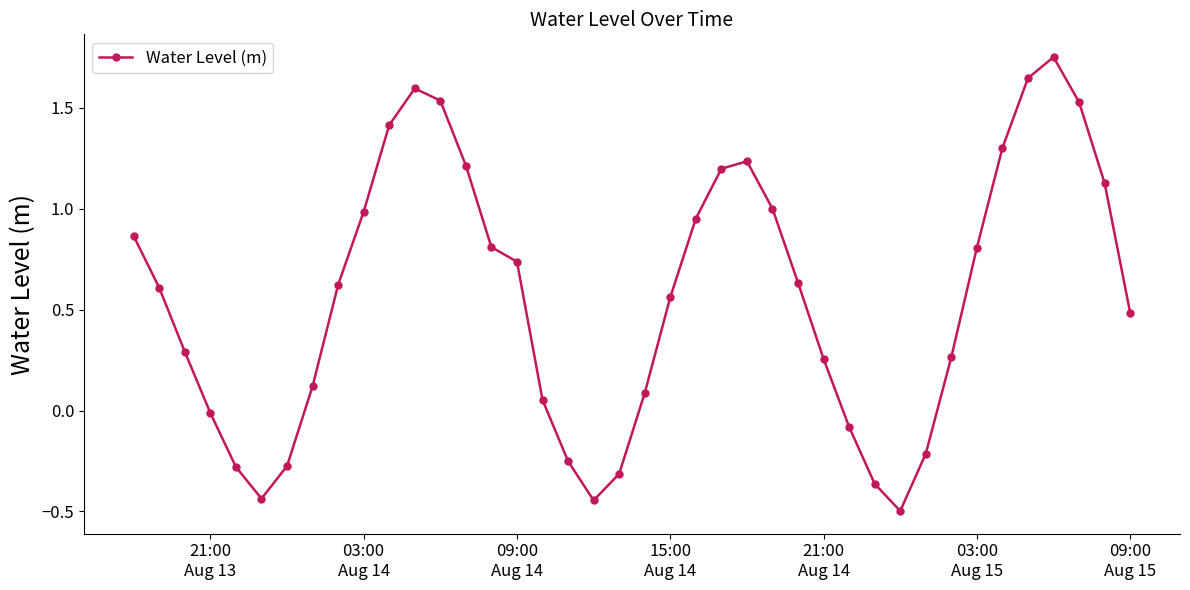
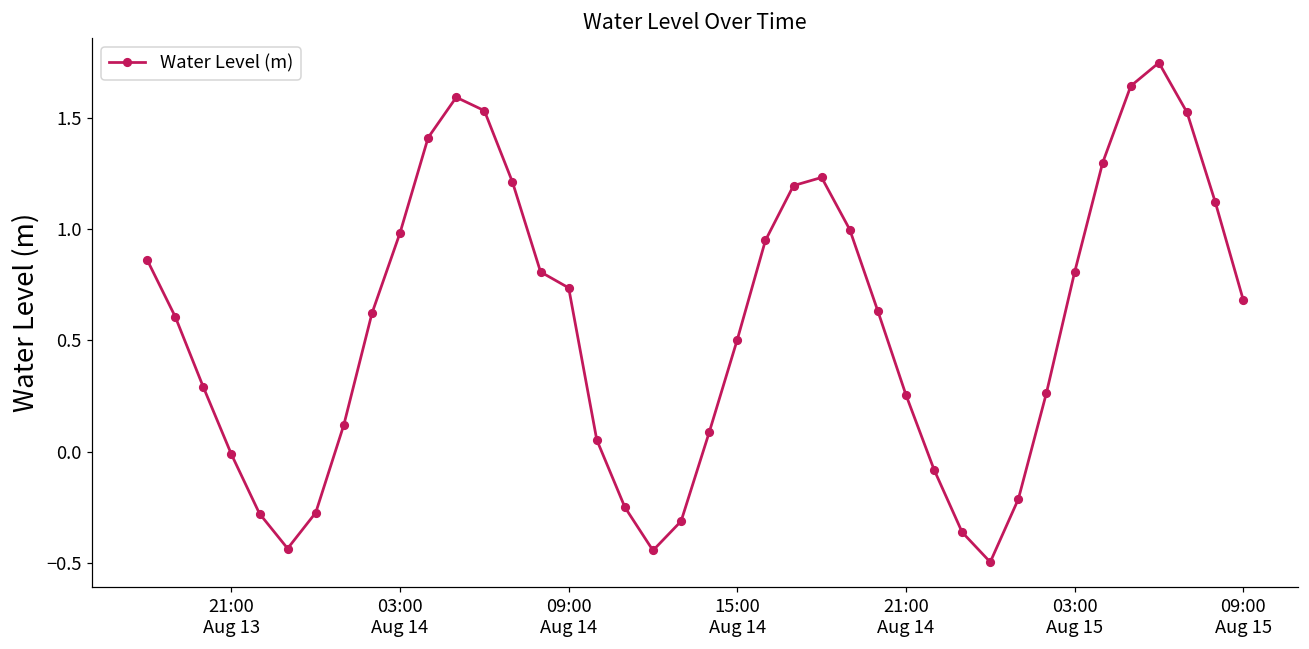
15:00 Aug 14: 0.56 -> 0.50
09:00 Aug 15: 0.48 -> 0.68
